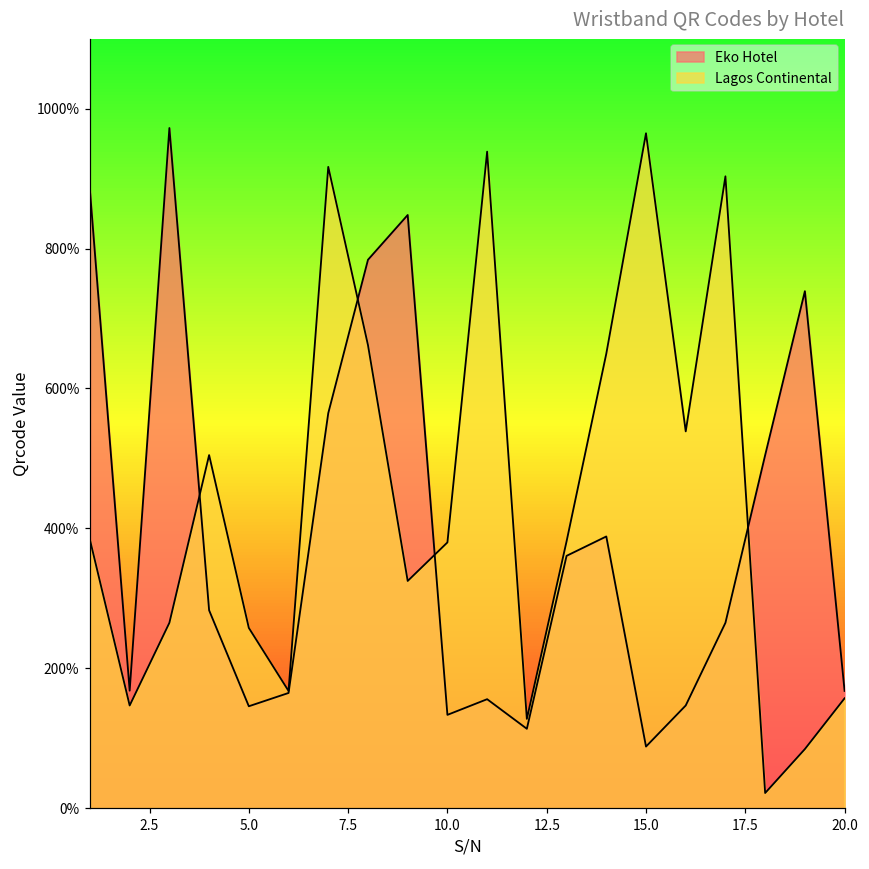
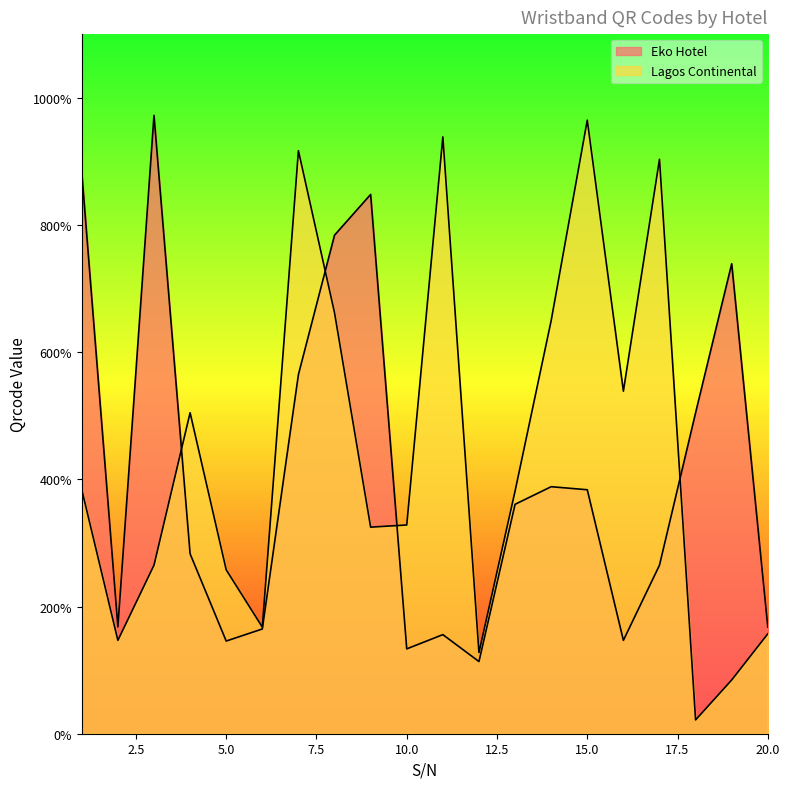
Lagos Continental, 10.0: 380% -> 330%
Eko Hotel, 15.0: 90% -> 380%
